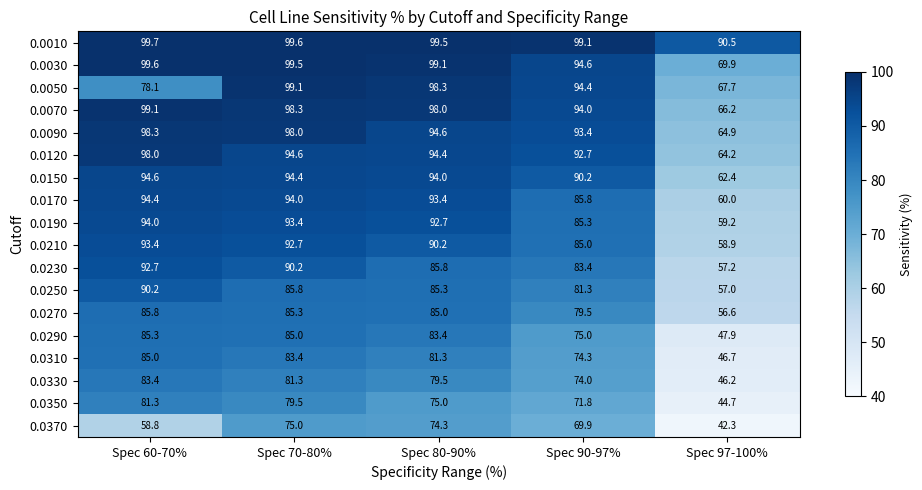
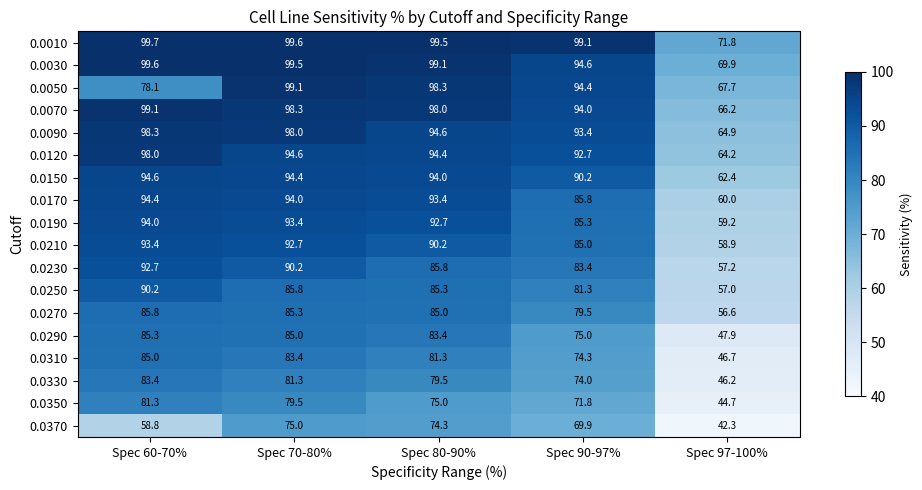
0.0010, Spec 97-100%: 90.5 -> 71.8
